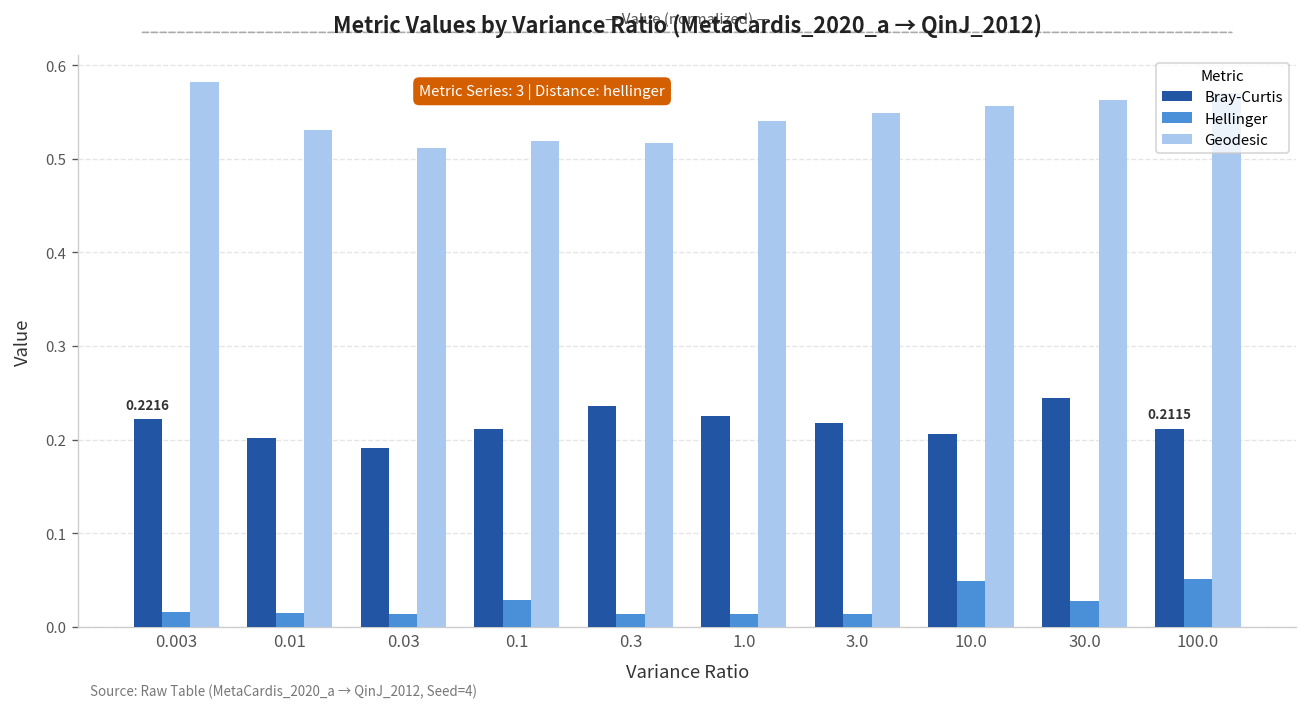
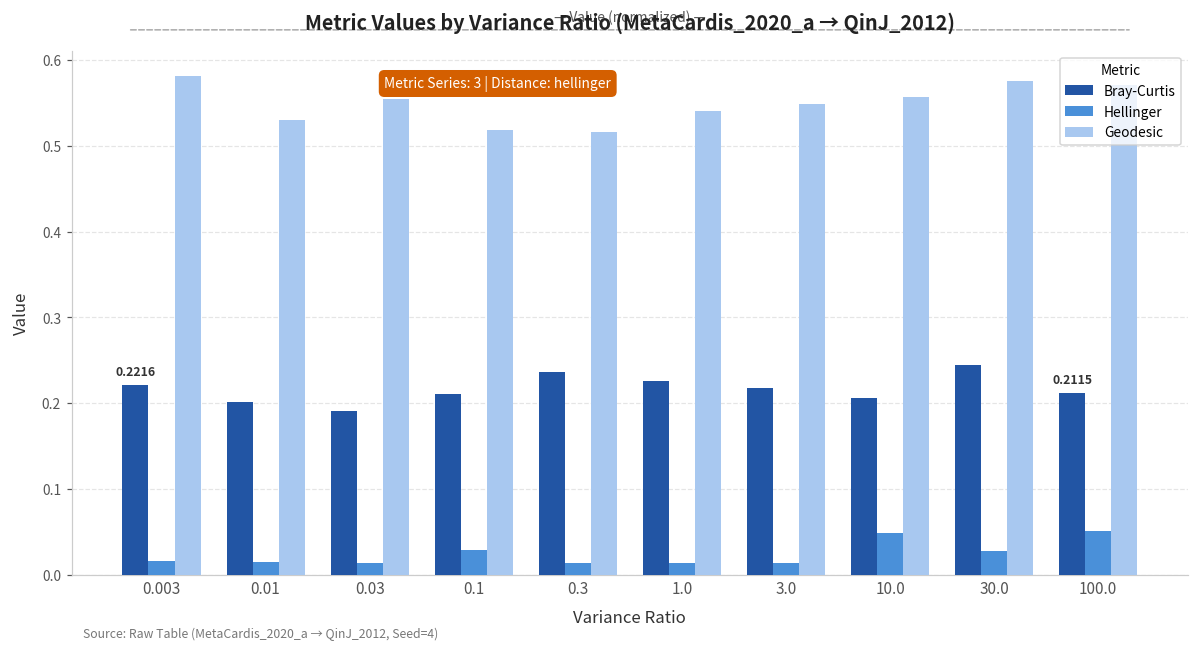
Geodesic, 0.03: 0.51 -> 0.55
Geodesic, 30.0: 0.56 -> 0.58
